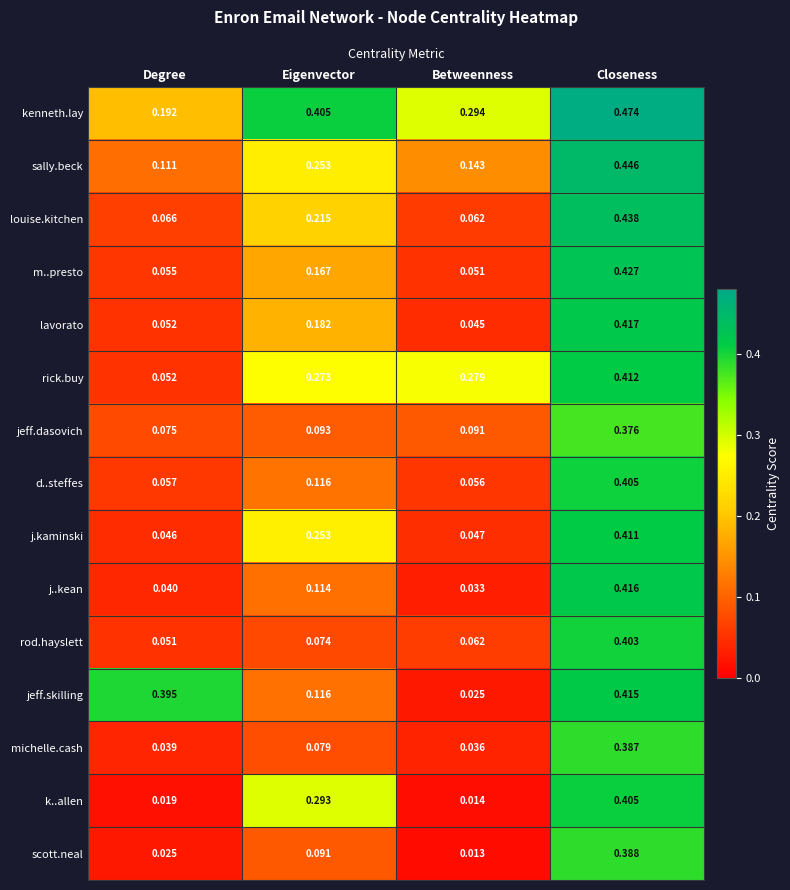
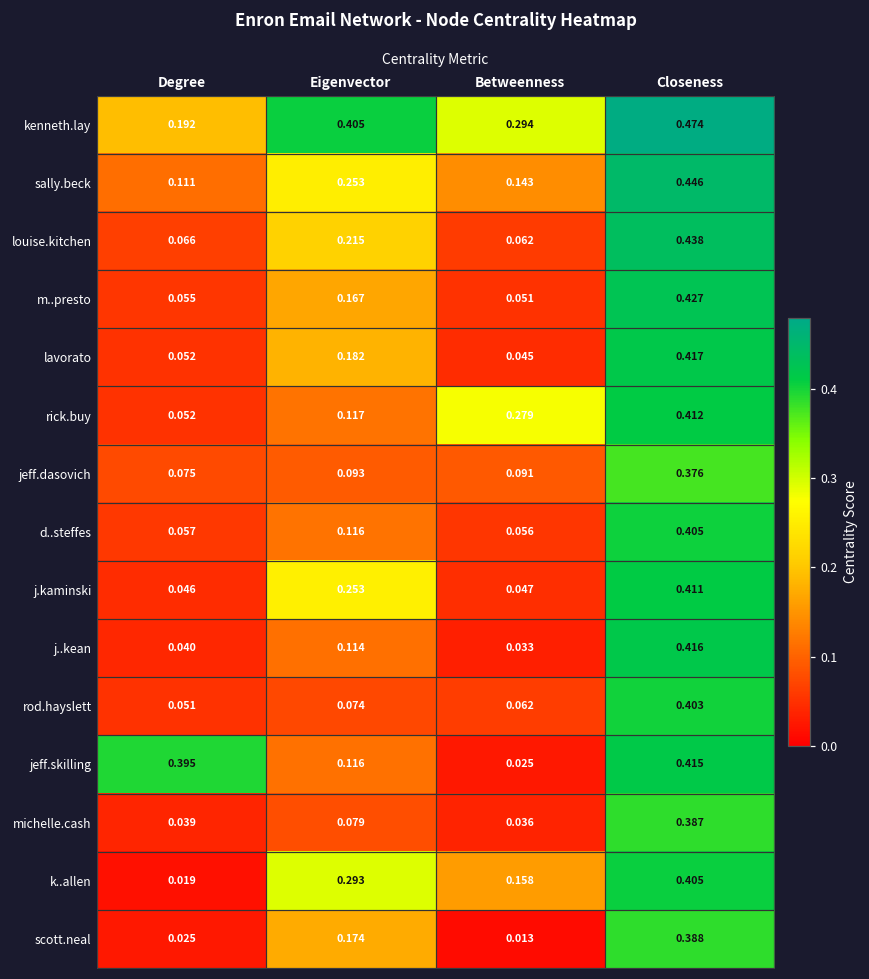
rick.buy, Eigenvector: 0.273 -> 0.117
k..allen, Betweenness: 0.014 -> 0.158
scott.neal, Eigenvector: 0.091 -> 0.174
